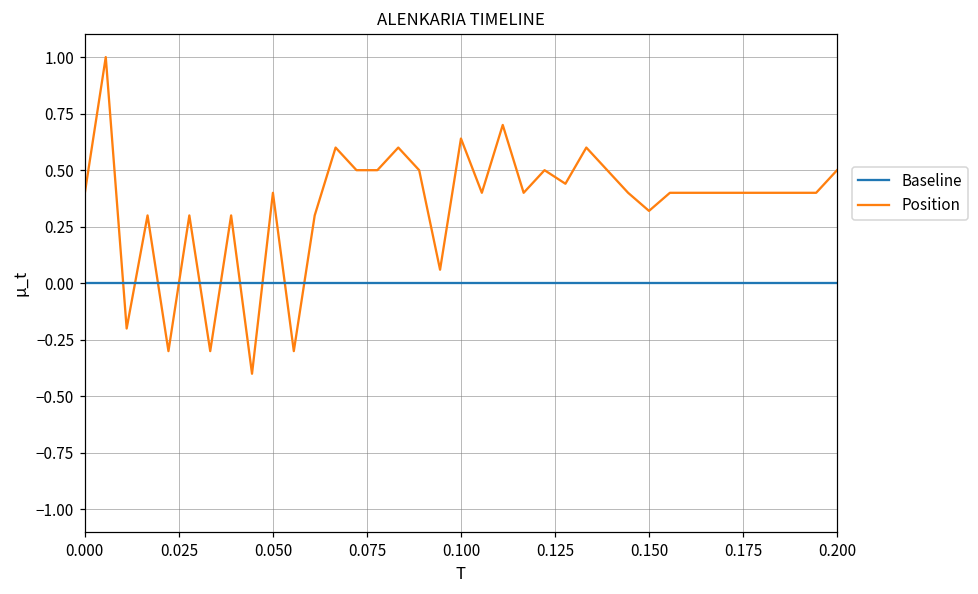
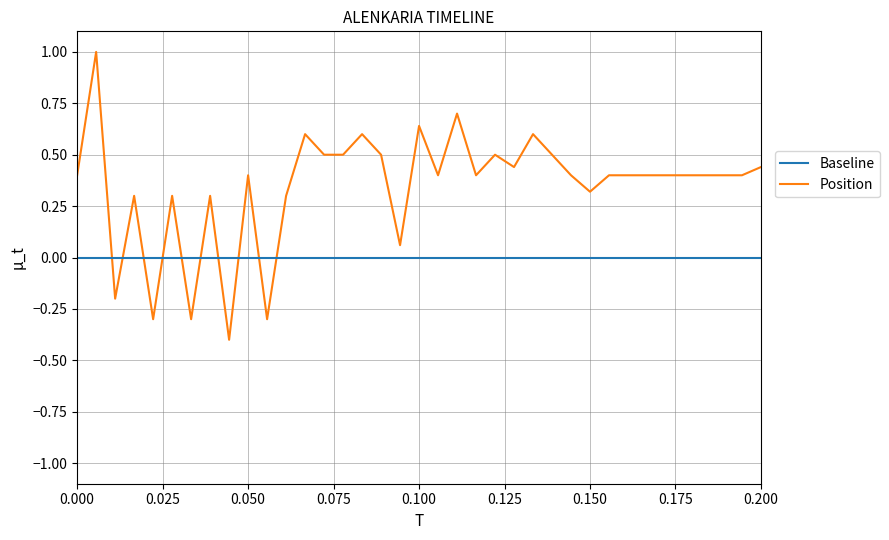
Position, 0.200: 0.50 -> 0.44
